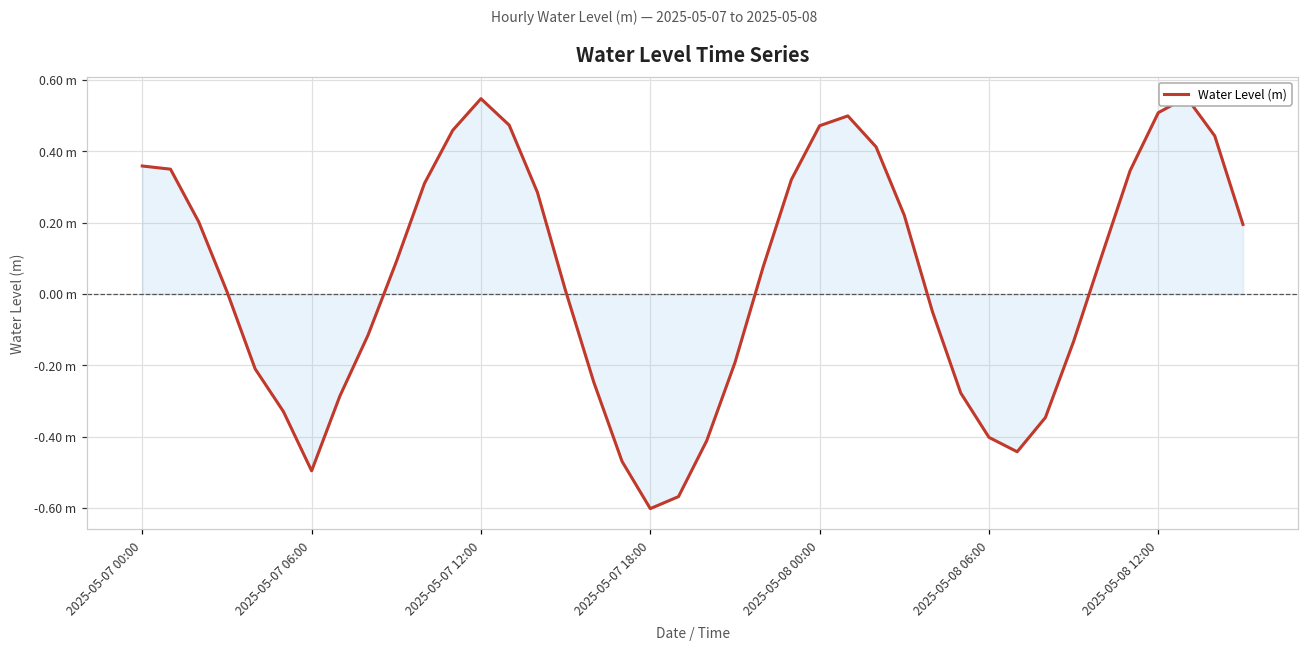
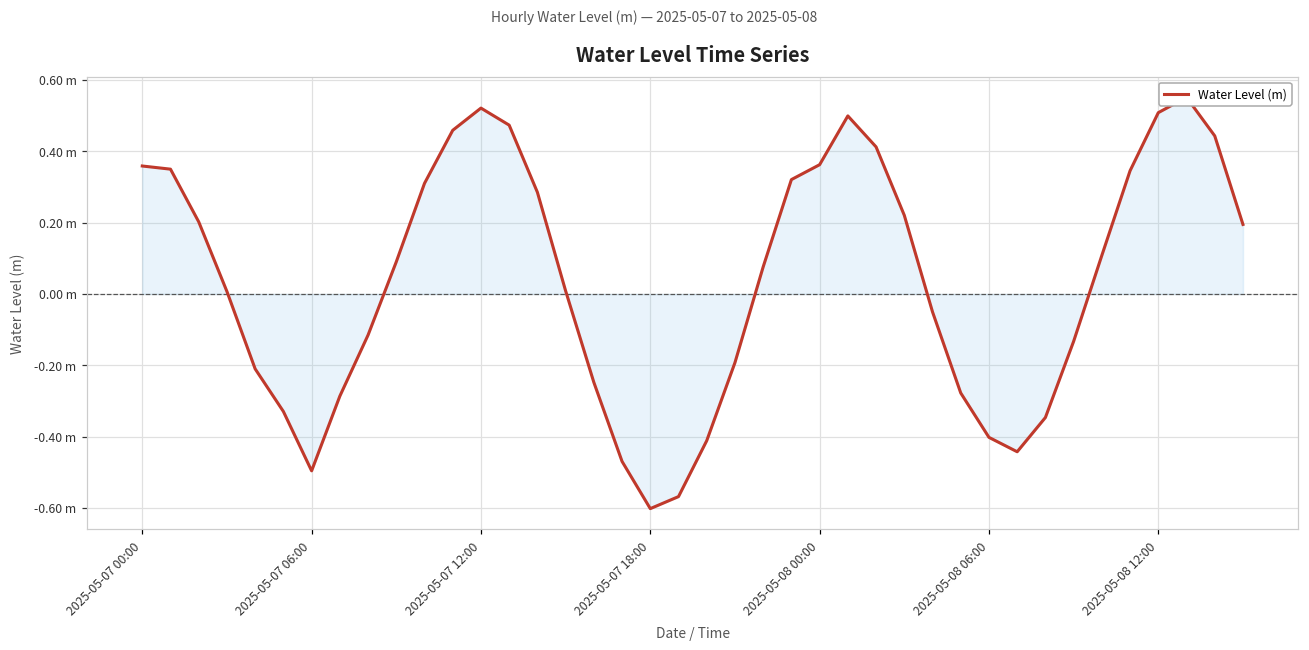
Water Level (m), 2025-05-07 12:00: 0.55 m -> 0.52 m
Water Level (m), 2025-05-08 00:00: 0.47 m -> 0.36 m
